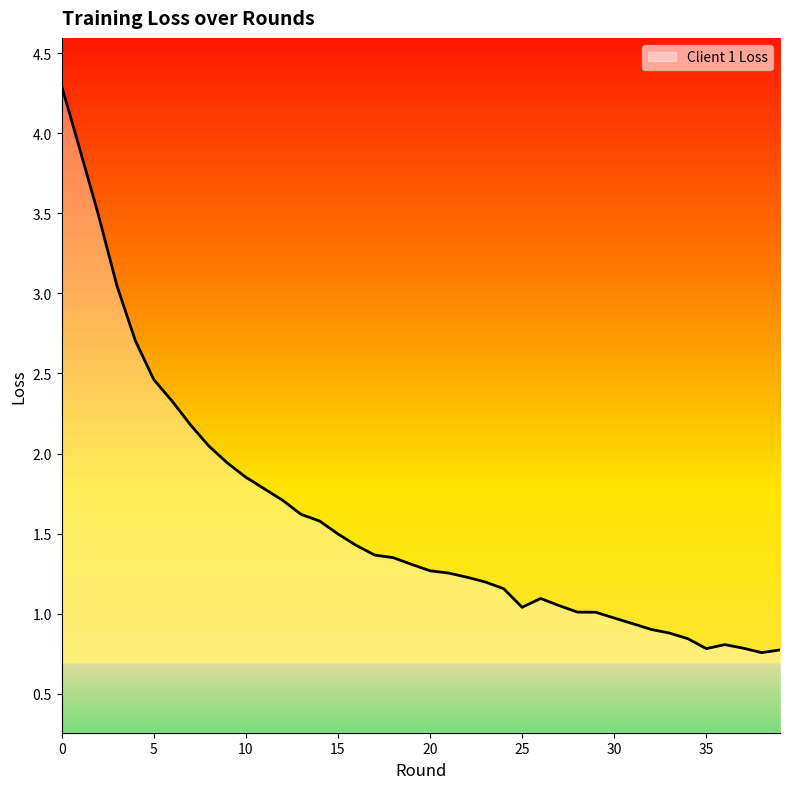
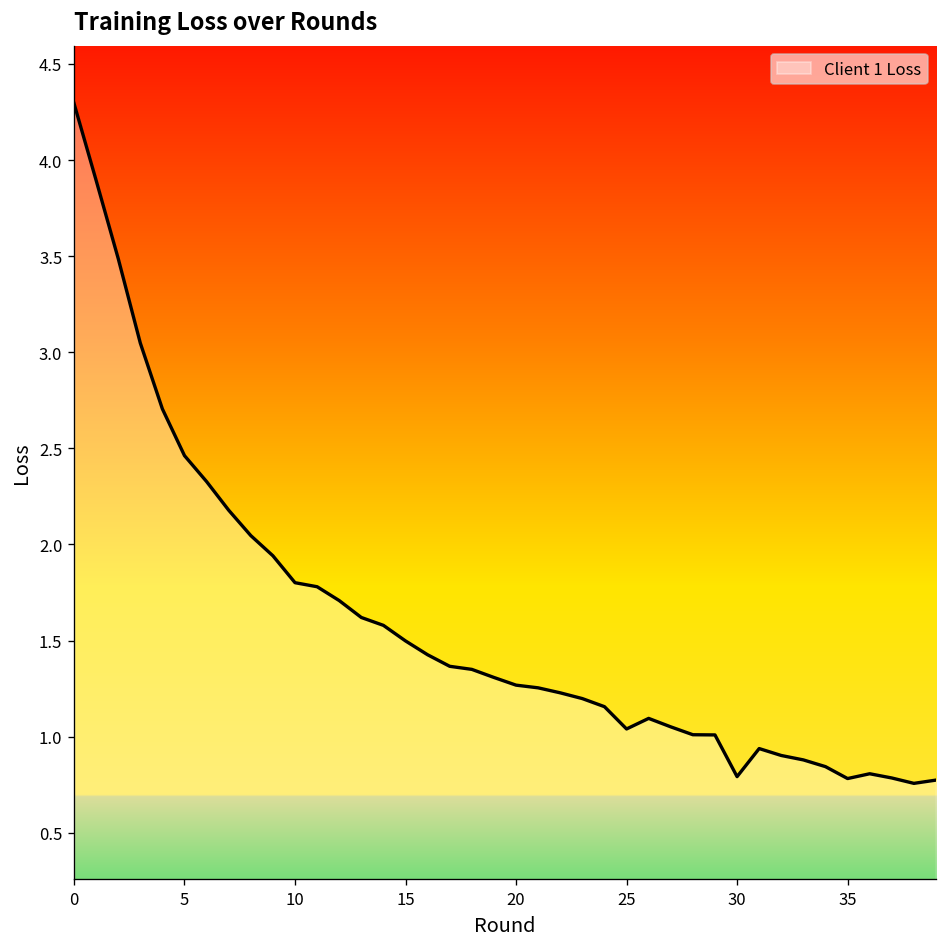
10: 1.85 -> 1.80
30: 0.97 -> 0.79
